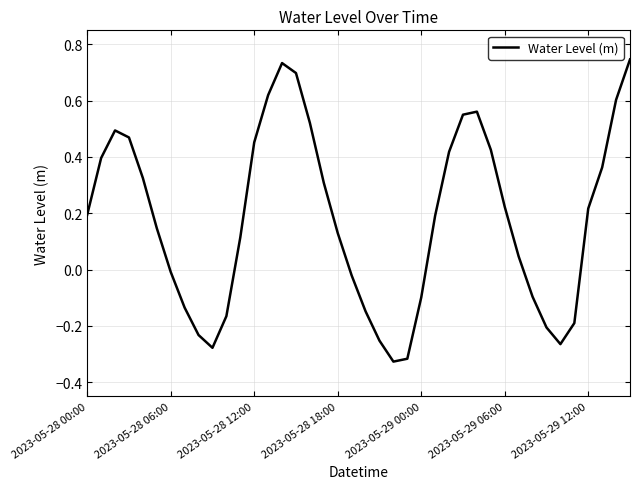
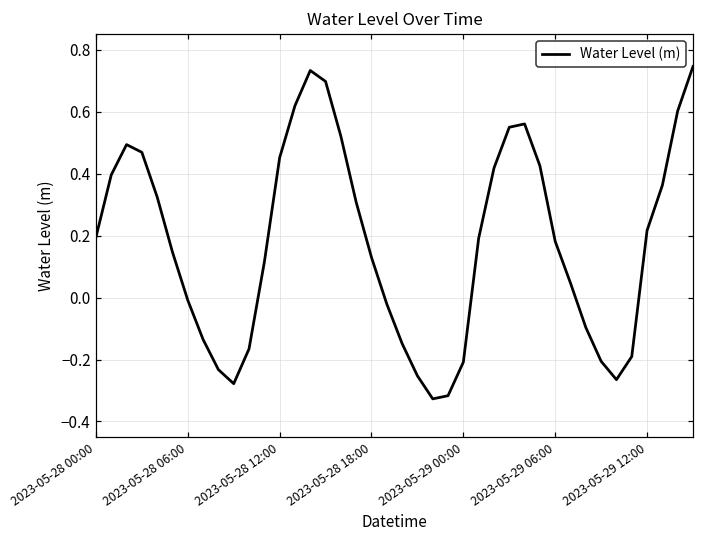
2023-05-29 00:00: -0.10 -> -0.21
2023-05-29 06:00: 0.22 -> 0.18
